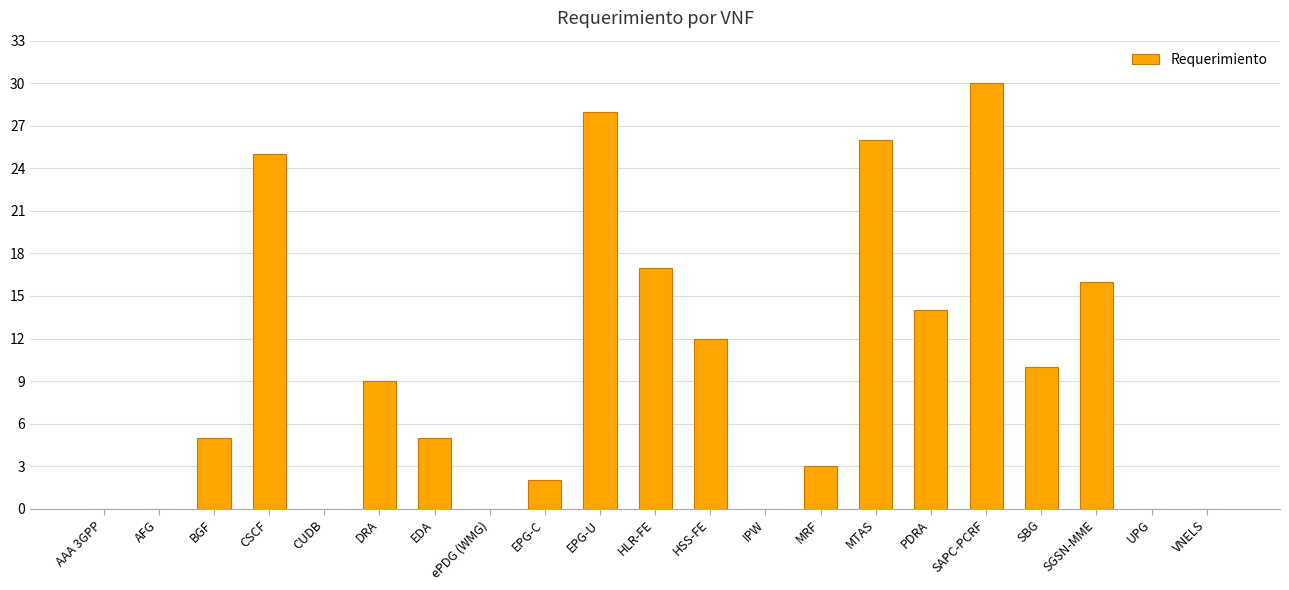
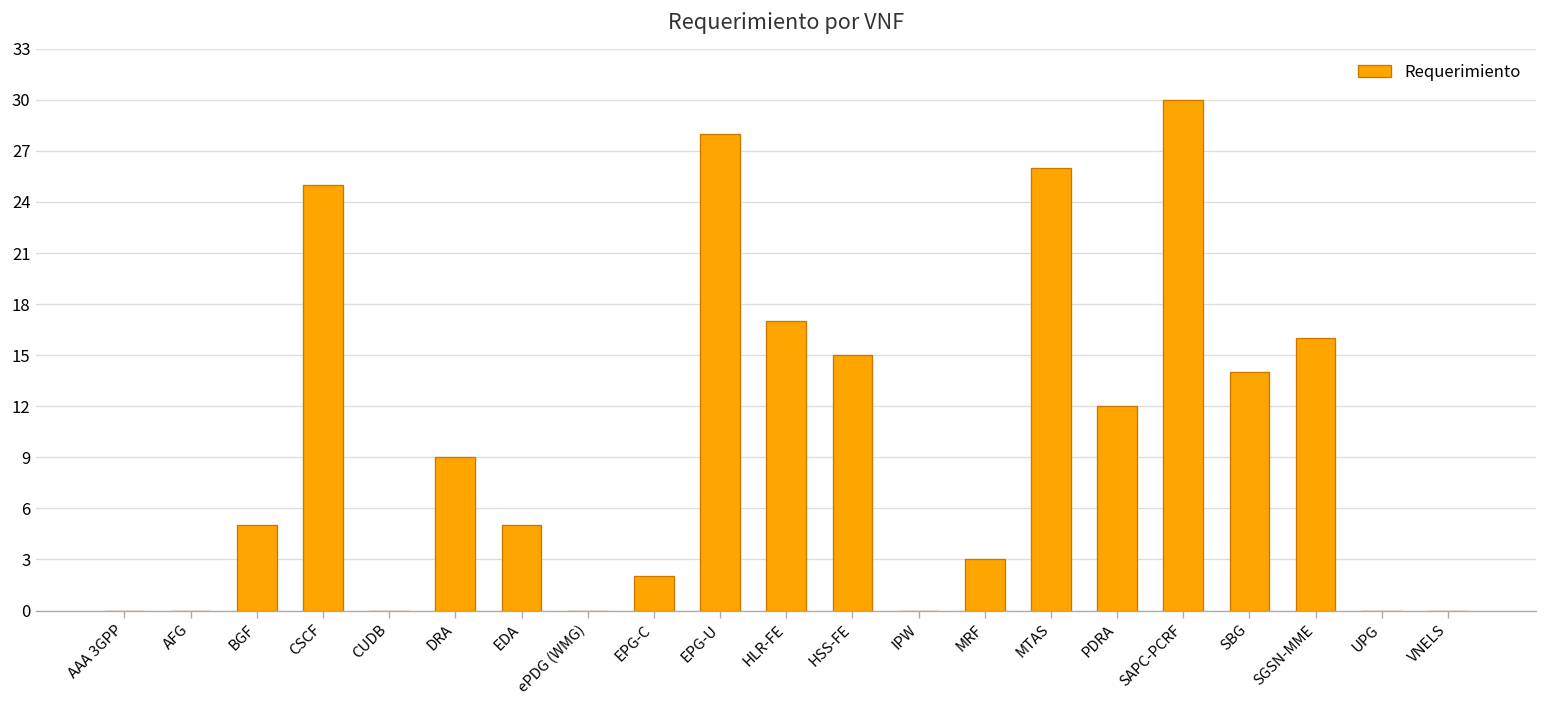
HSS-FE: 12 -> 15
PDRA: 14 -> 12
SBG: 10 -> 14
